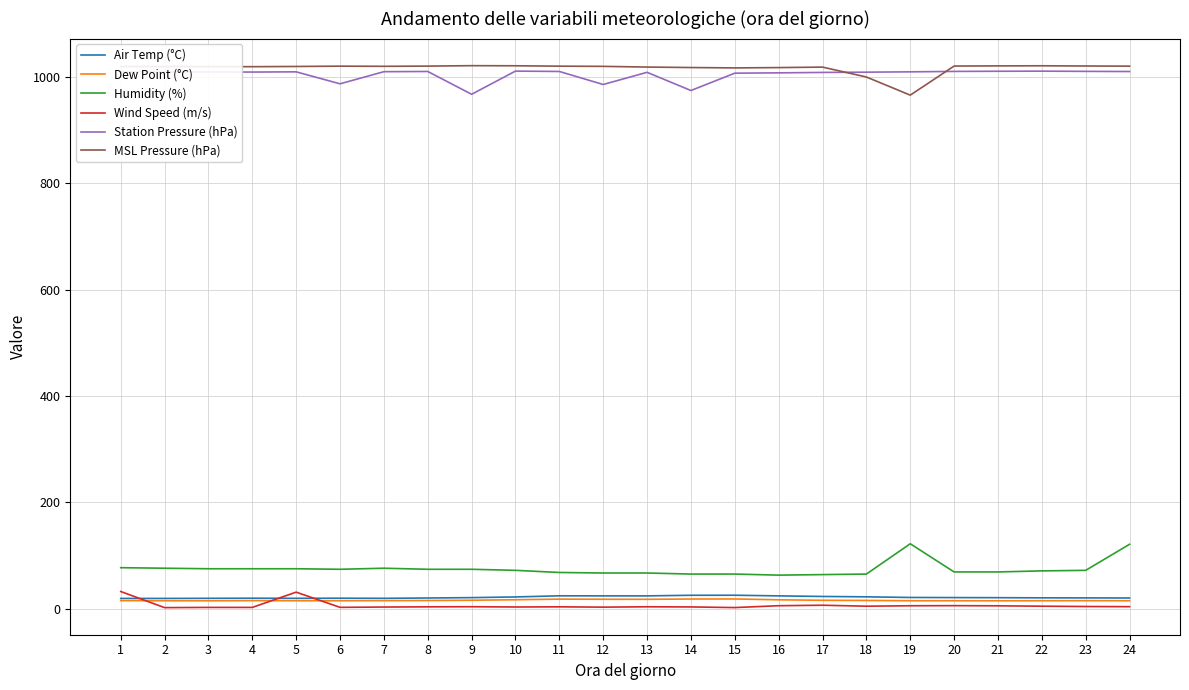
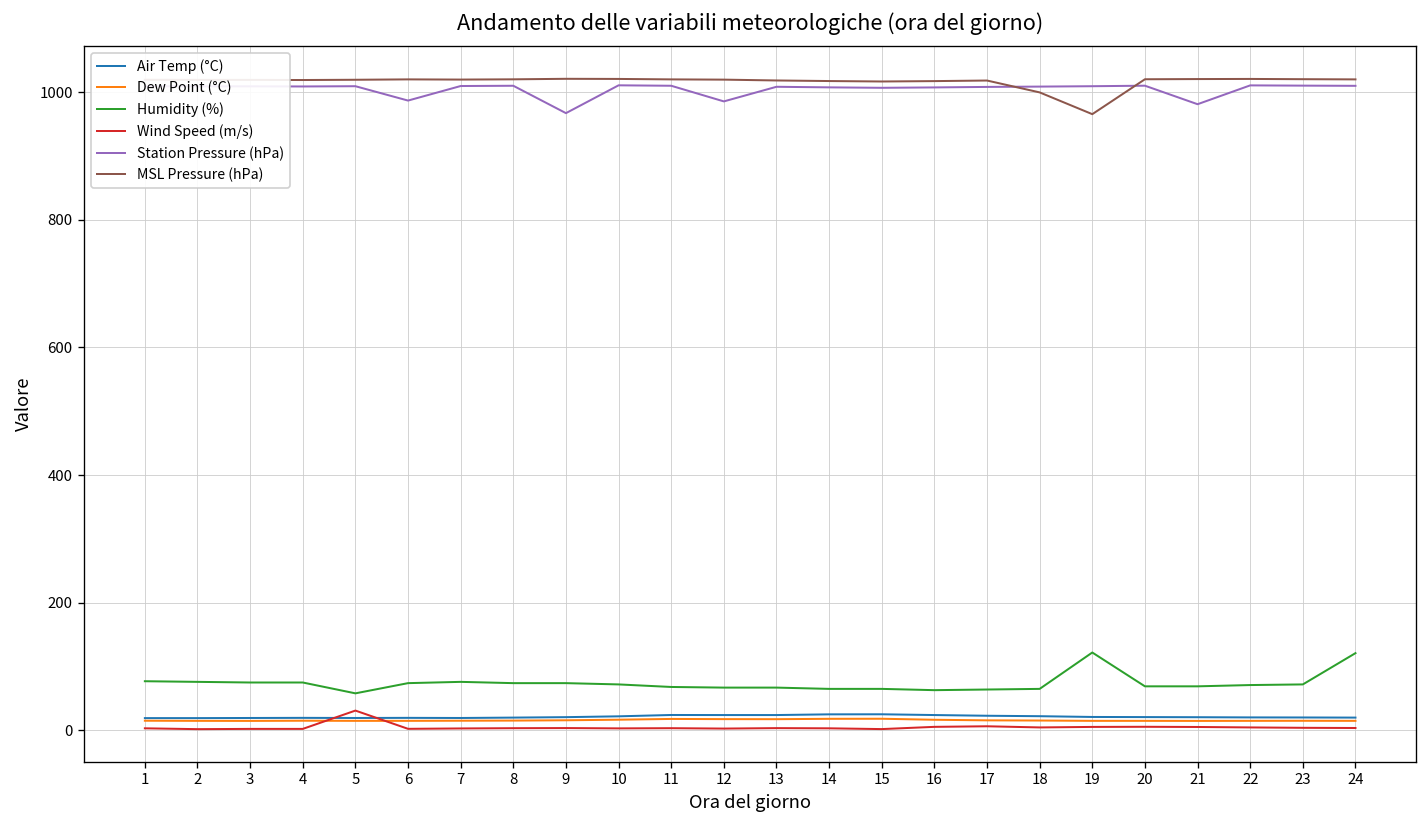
Wind Speed (m/s), 1: 30 -> 0
Humidity (%), 5: 80 -> 60
Station Pressure (hPa), 14: 970 -> 1010
Station Pressure (hPa), 21: 1010 -> 980
